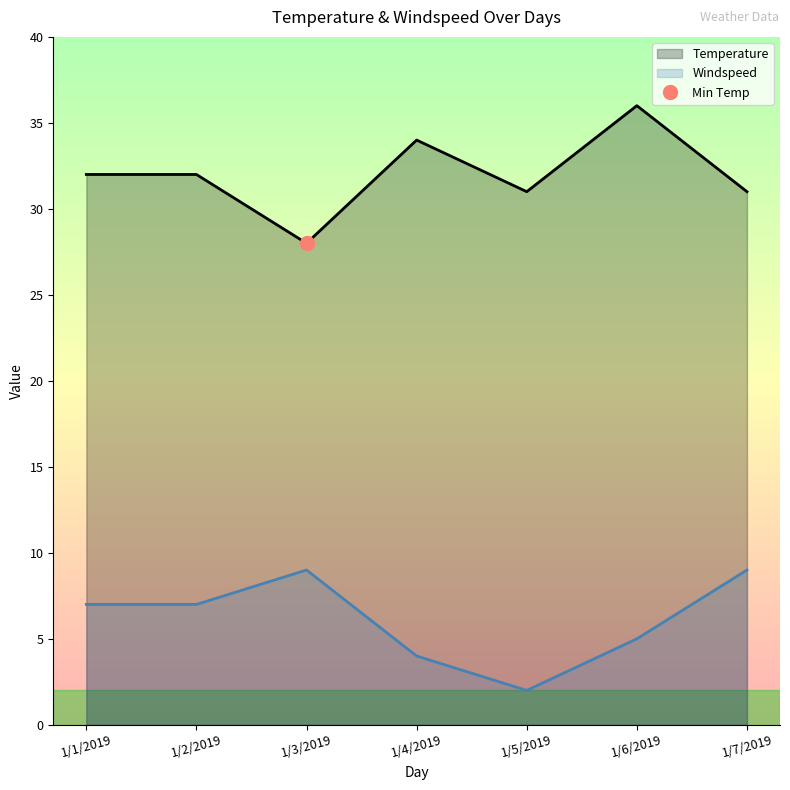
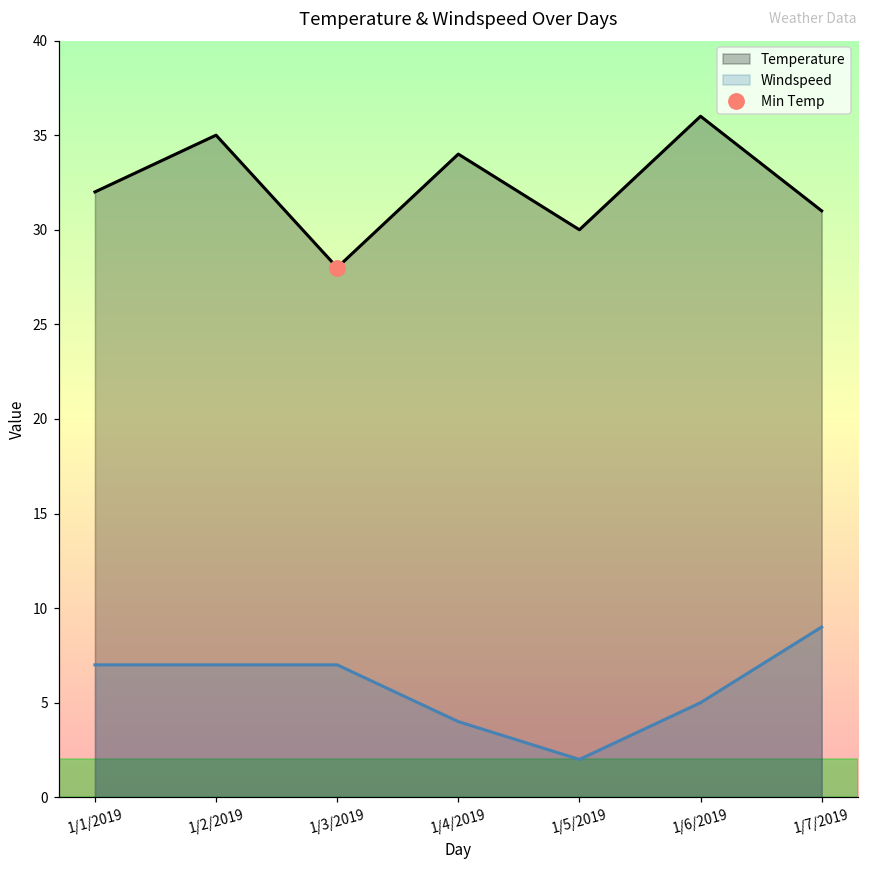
Temperature, 1/2/2019: 32 -> 35
Windspeed, 1/3/2019: 9 -> 7
Temperature, 1/5/2019: 31 -> 30
